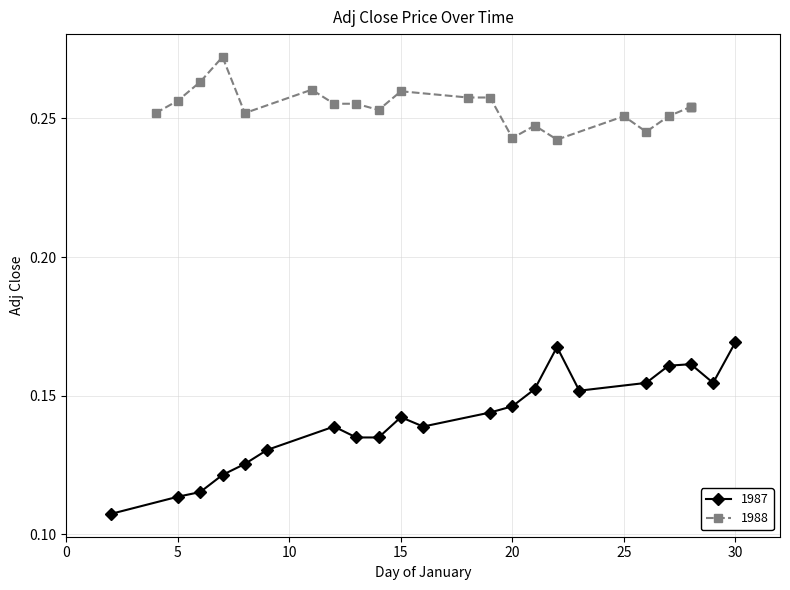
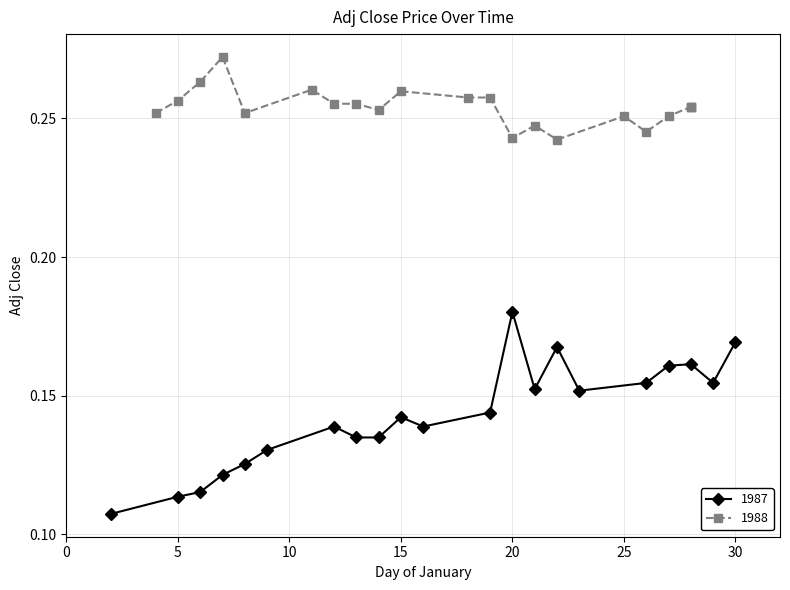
1987, 20: 0.146 -> 0.180
